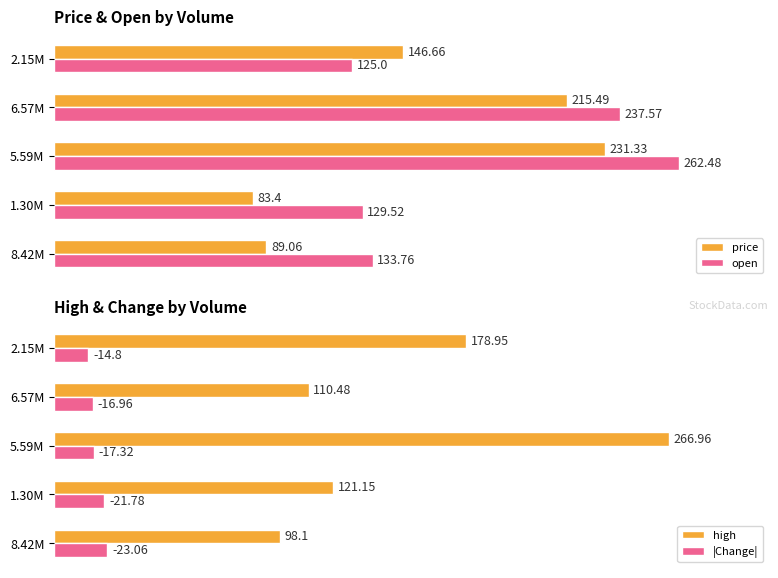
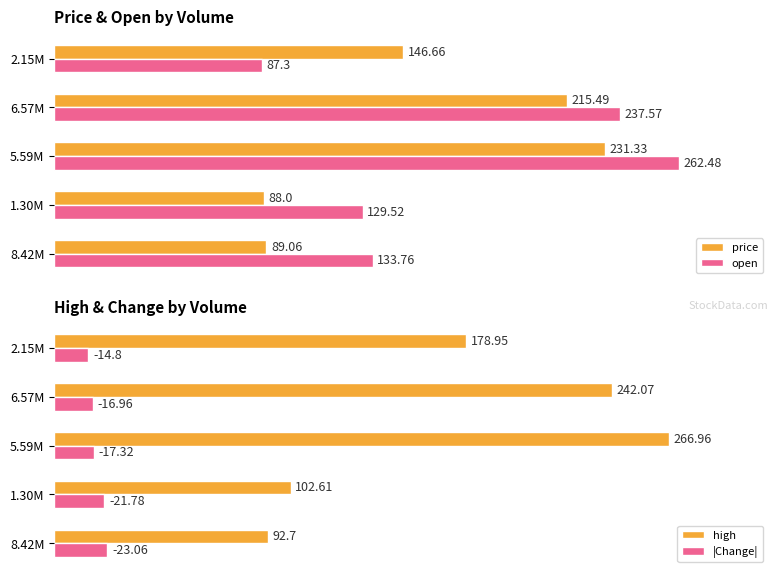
Price & Open by Volume, open, 2.15M: 125.0 -> 87.3
Price & Open by Volume, price, 1.30M: 83.4 -> 88.0
High & Change by Volume, high, 6.57M: 110.48 -> 242.07
High & Change by Volume, high, 1.30M: 121.15 -> 102.61
High & Change by Volume, high, 8.42M: 98.1 -> 92.7
